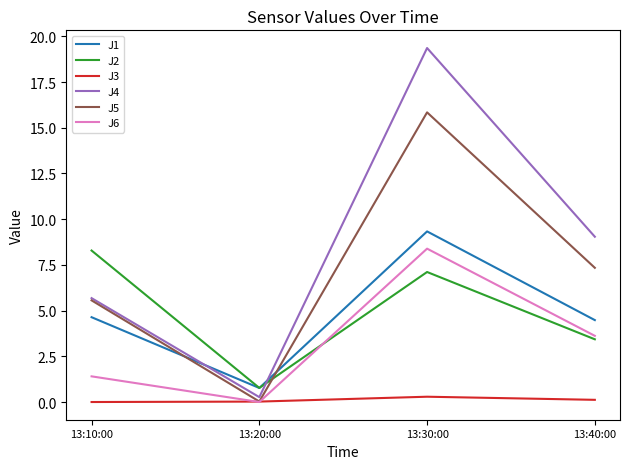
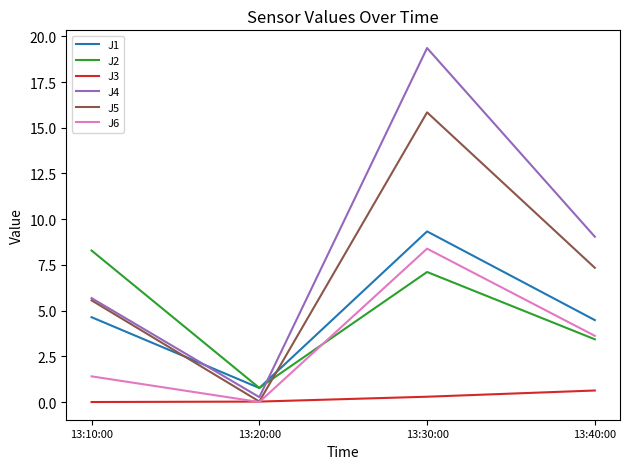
J3, 13:40:00: 0.1 -> 0.6
